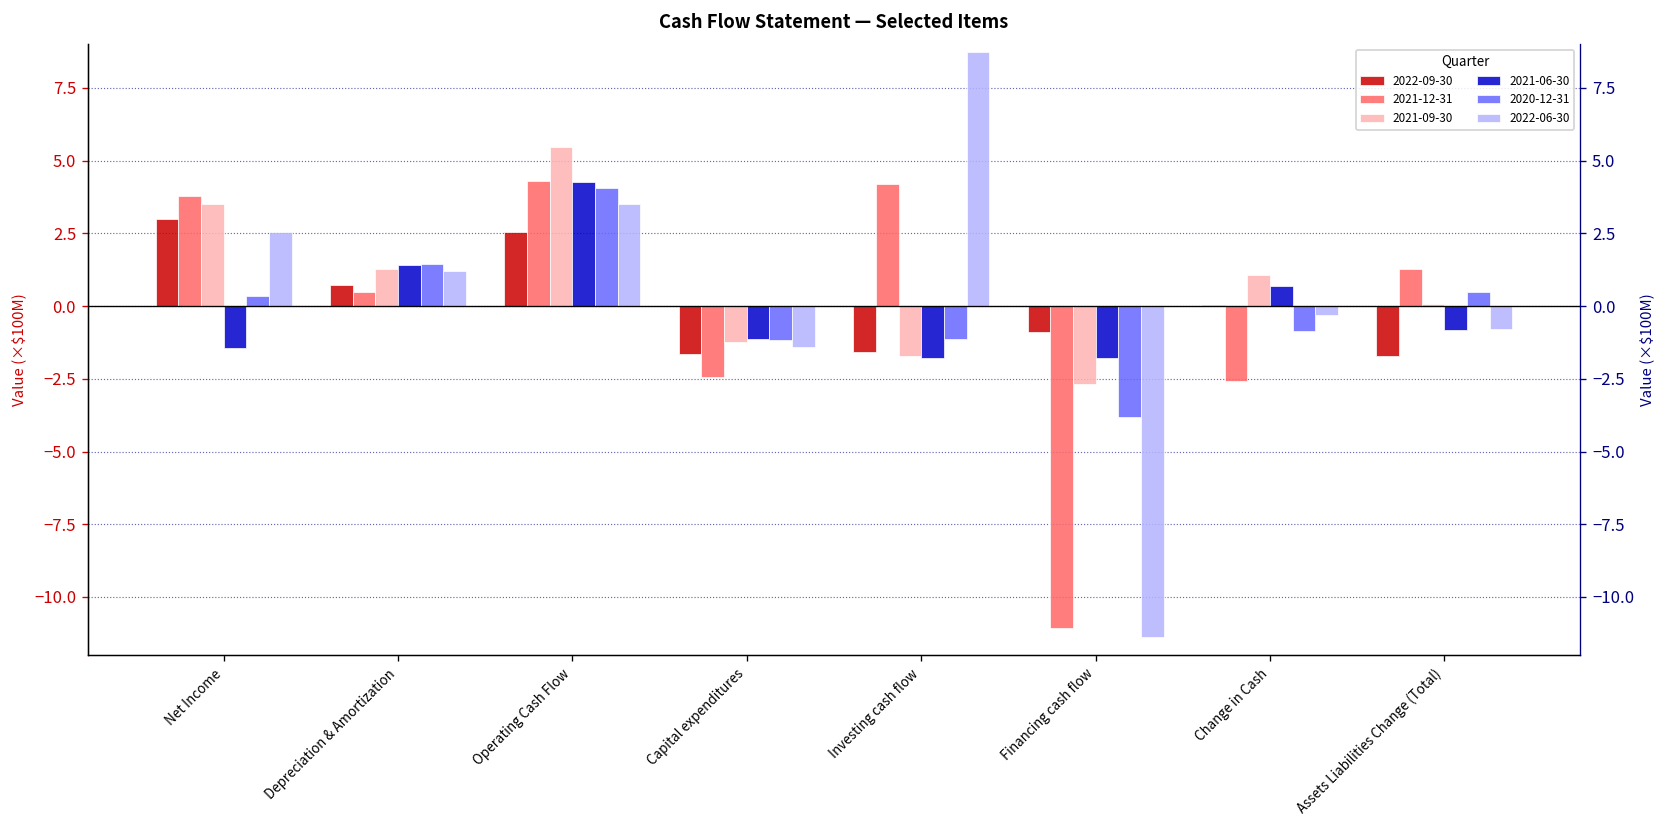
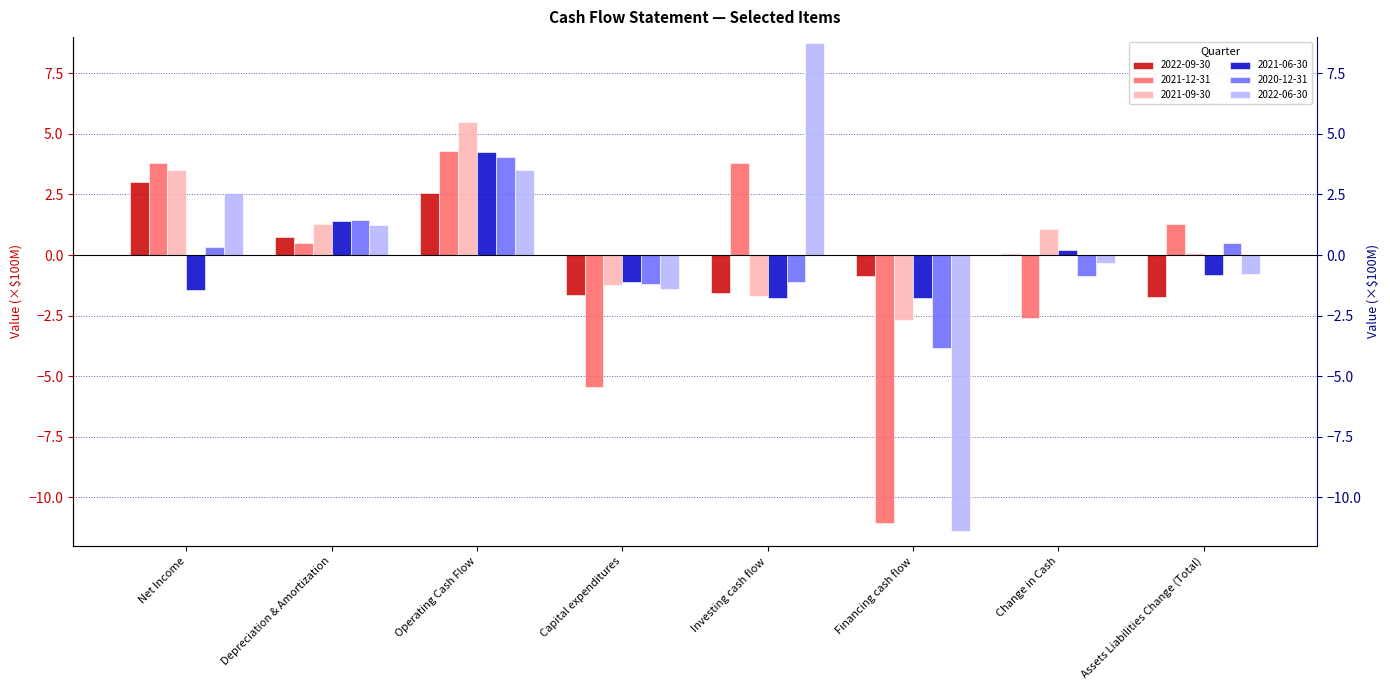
2021-12-31, Capital expenditures: -2.5 -> -5.4
2021-12-31, Investing cash flow: 4.2 -> 3.8
2021-06-30, Change in Cash: 0.7 -> 0.2
